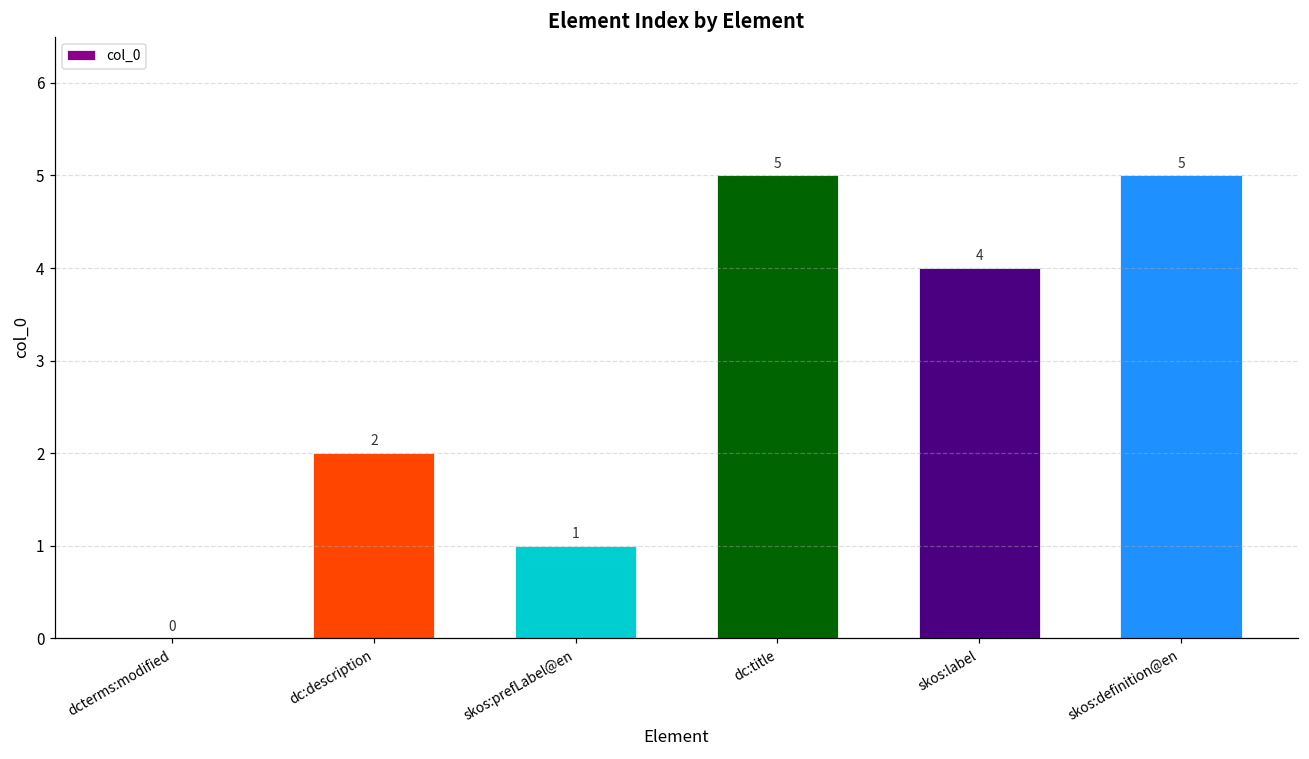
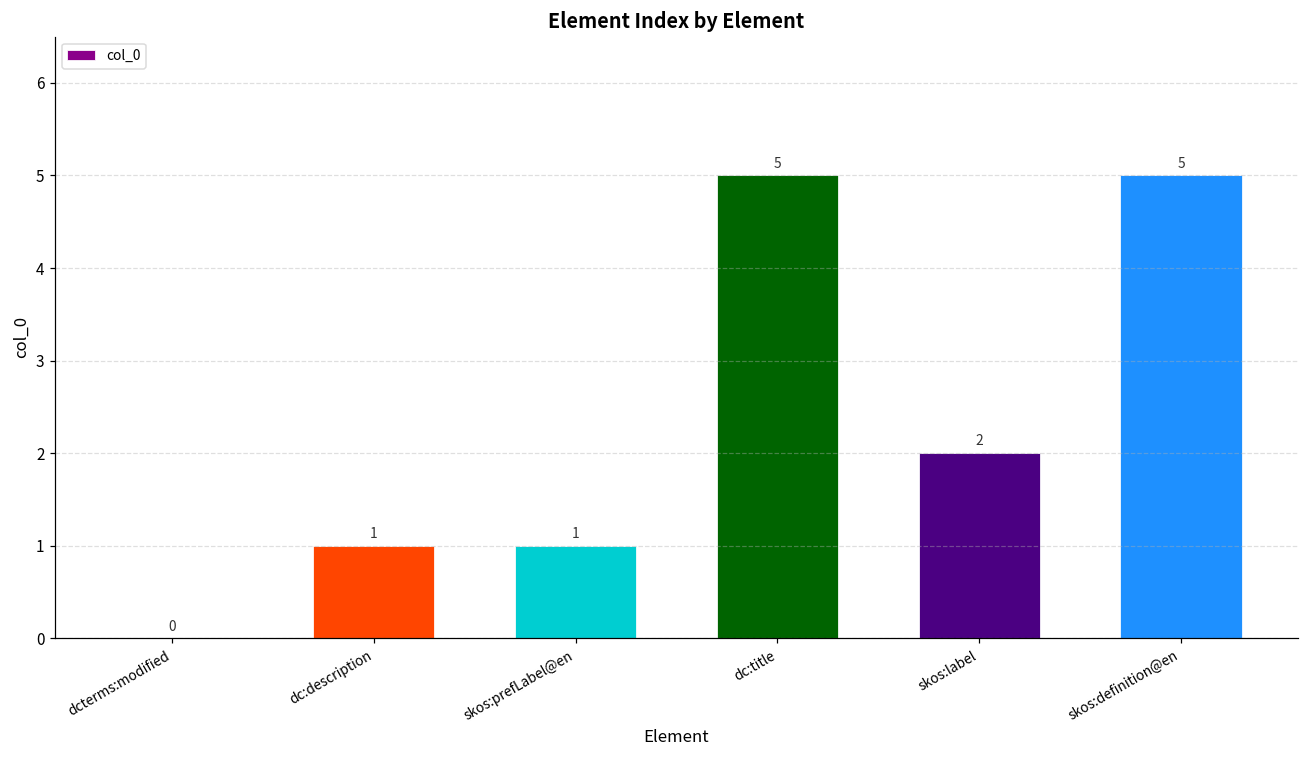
dc:description: 2 -> 1
skos:label: 4 -> 2
